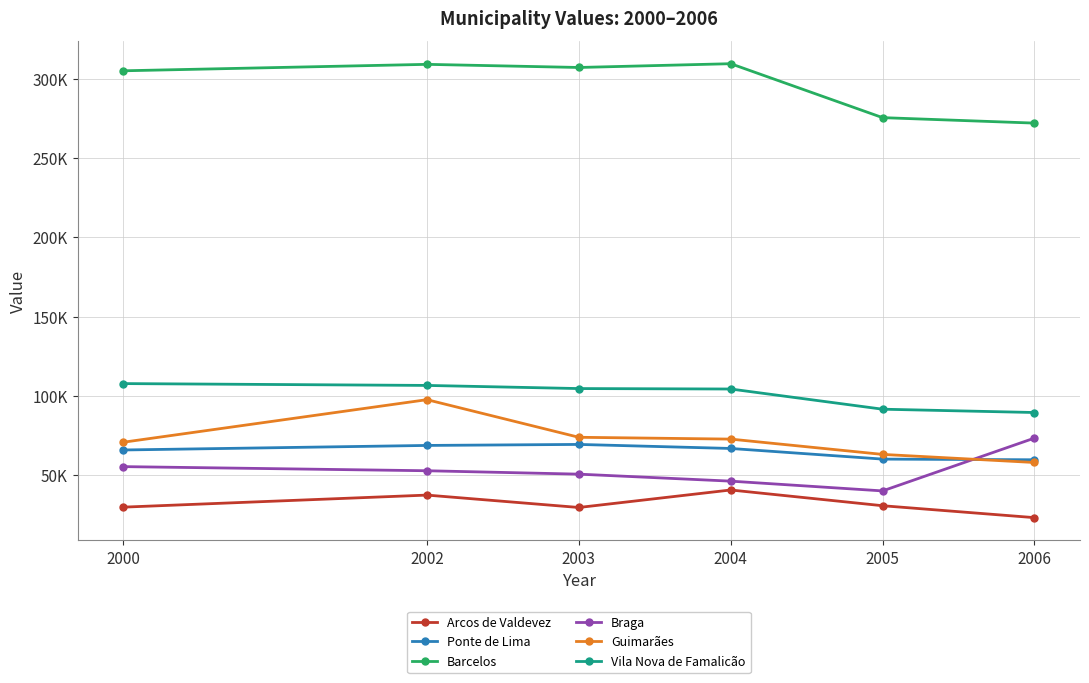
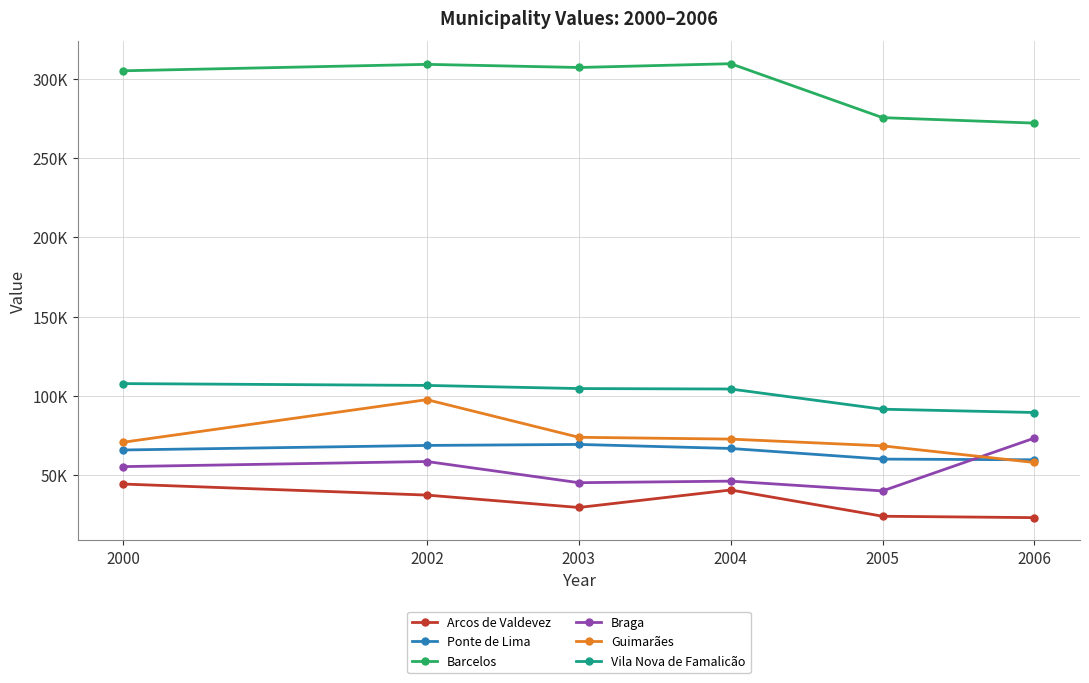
Arcos de Valdevez, 2000: 30000 -> 44000
Braga, 2002: 53000 -> 59000
Braga, 2003: 51000 -> 45000
Arcos de Valdevez, 2005: 31000 -> 24000
Guimarães, 2005: 63000 -> 68000
